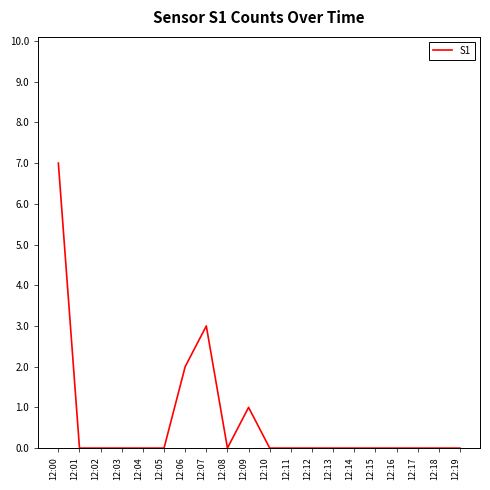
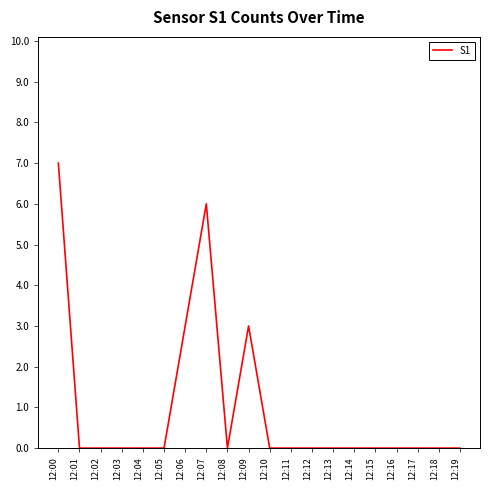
12:06: 2 -> 3
12:07: 3 -> 6
12:09: 1 -> 3
